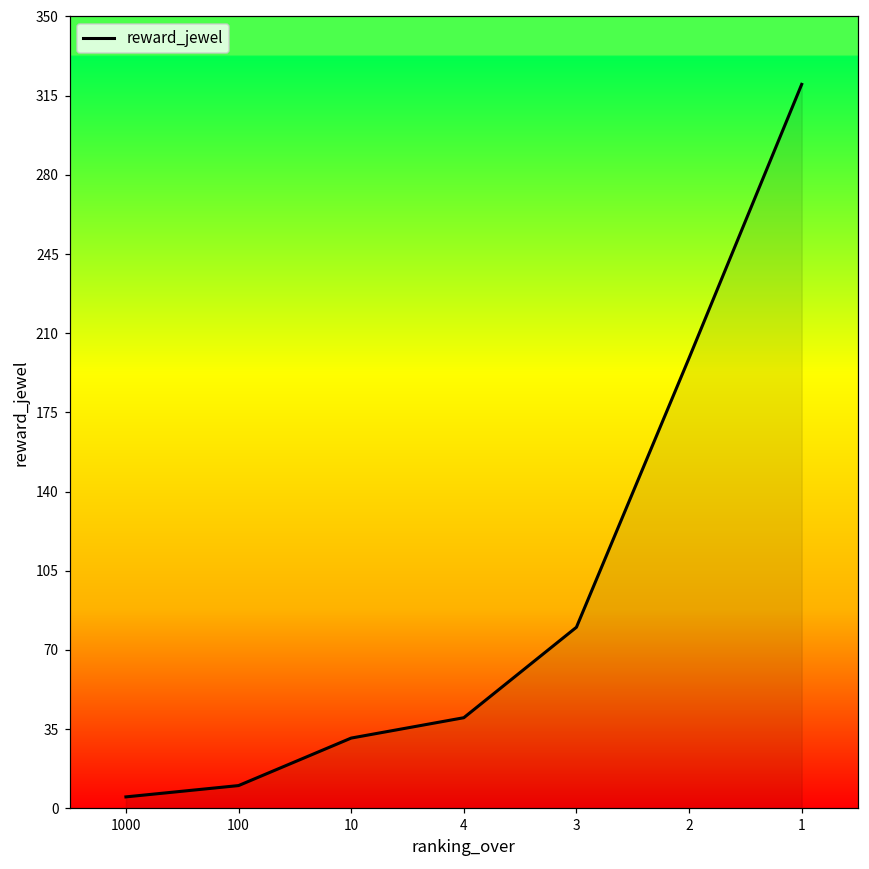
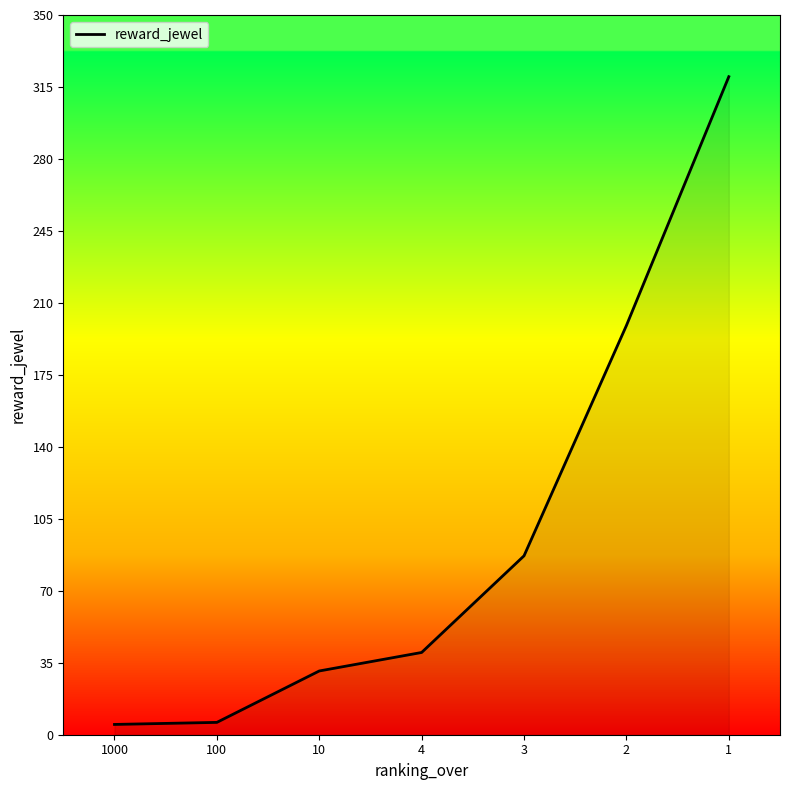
100: 10 -> 6
3: 80 -> 87
